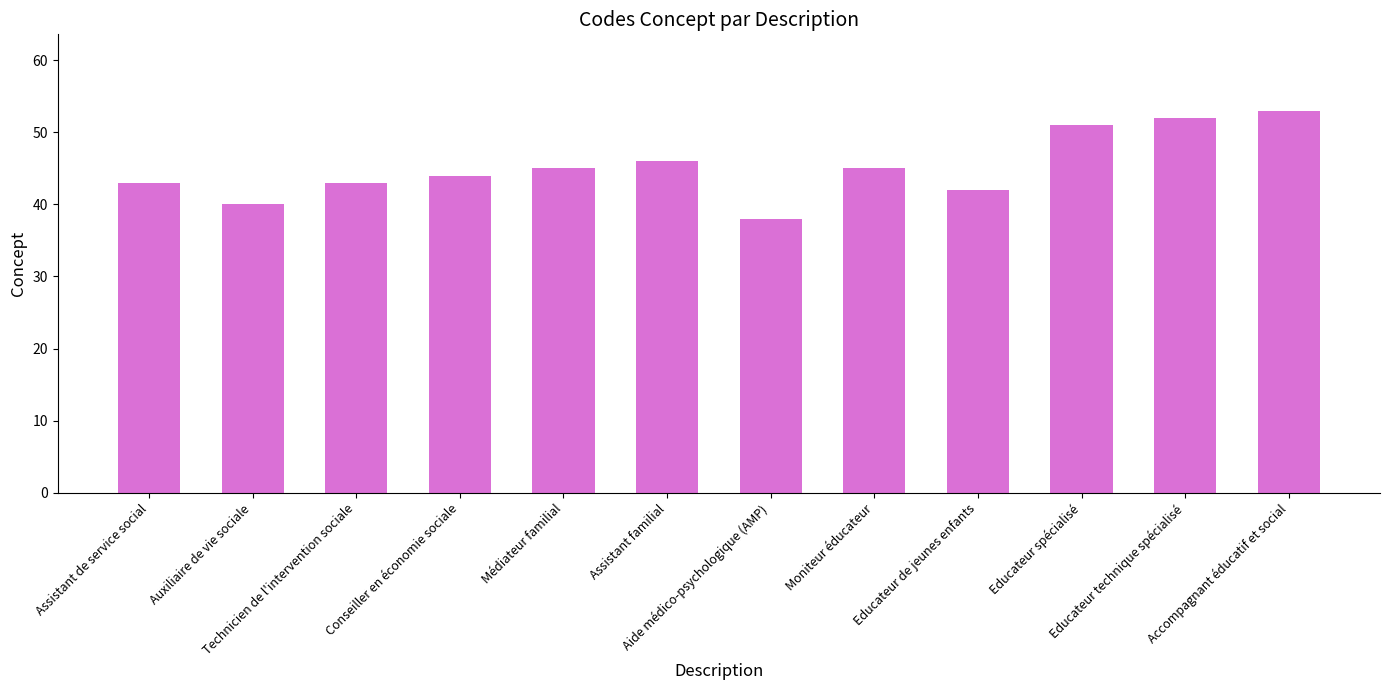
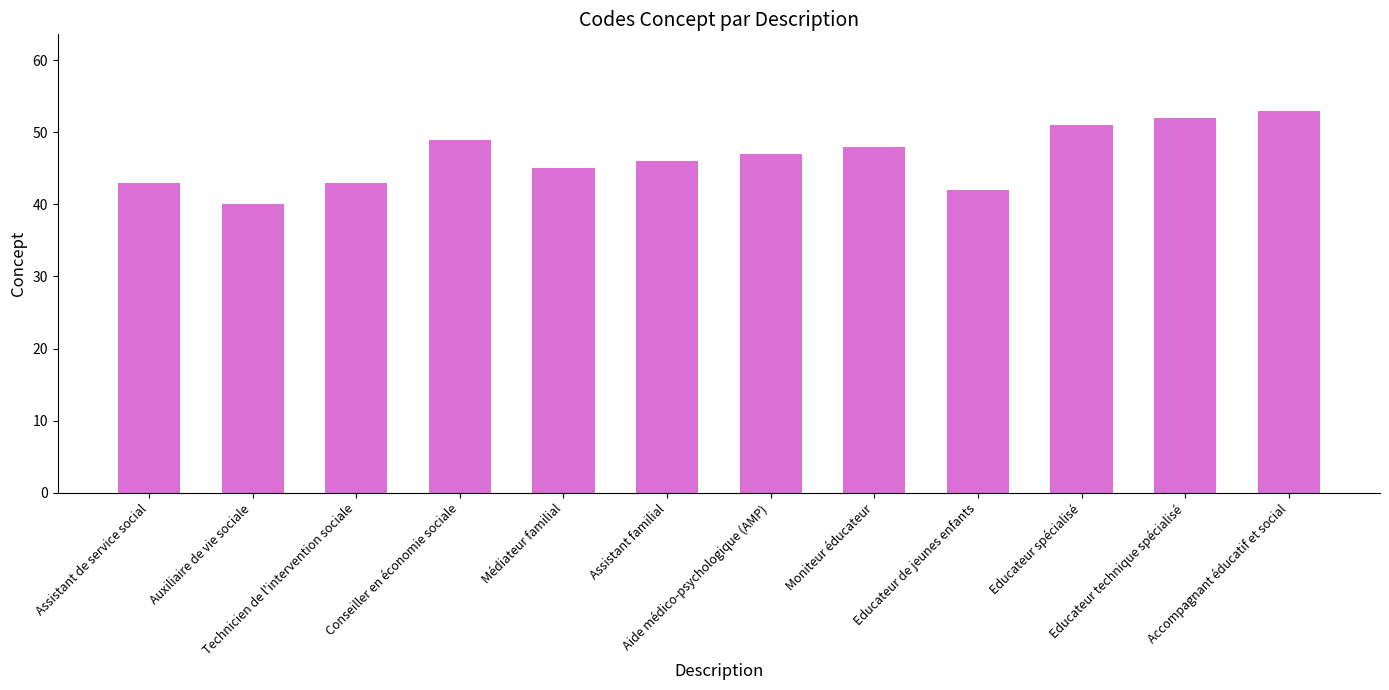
Conseiller en économie sociale: 44 -> 49
Aide médico-psychologique (AMP): 38 -> 47
Moniteur éducateur: 45 -> 48
